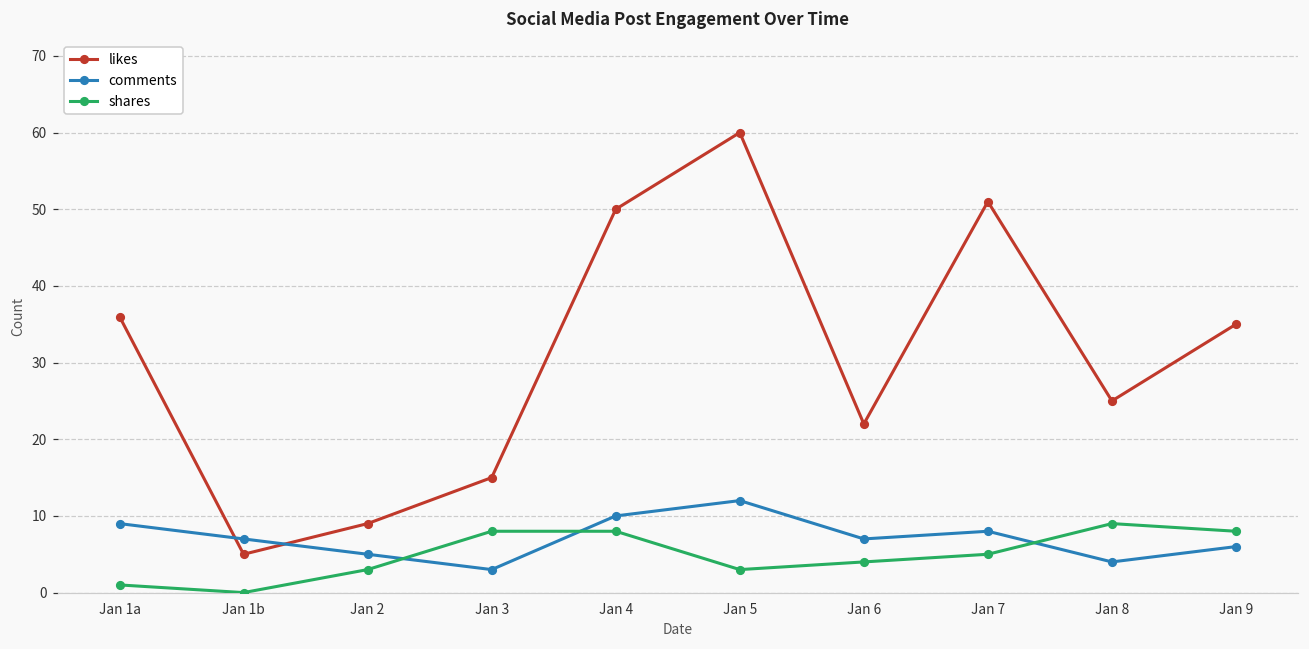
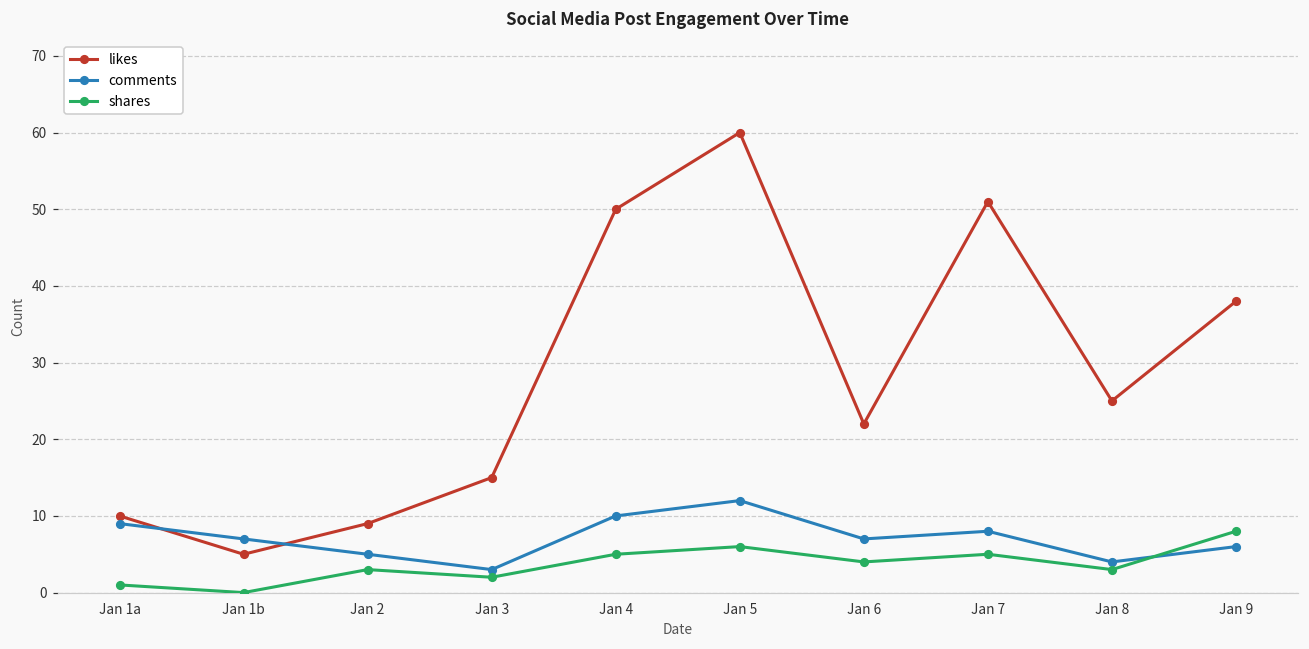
likes, Jan 1a: 36 -> 10
shares, Jan 3: 8 -> 2
shares, Jan 4: 8 -> 5
shares, Jan 5: 3 -> 6
shares, Jan 8: 9 -> 3
likes, Jan 9: 35 -> 38
